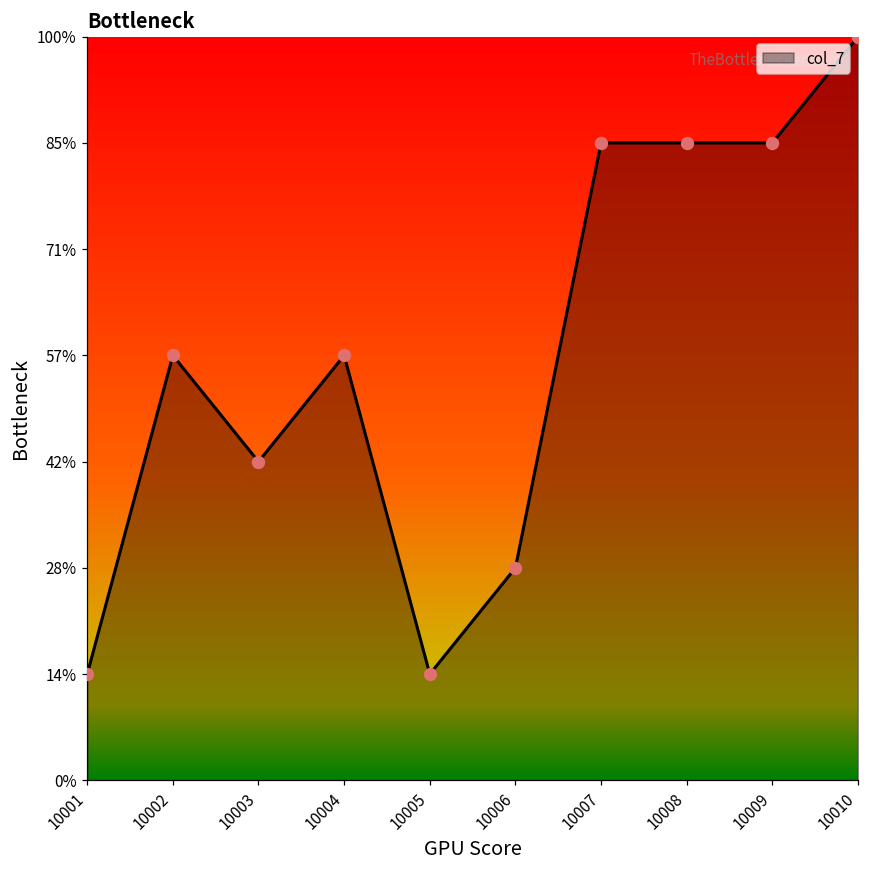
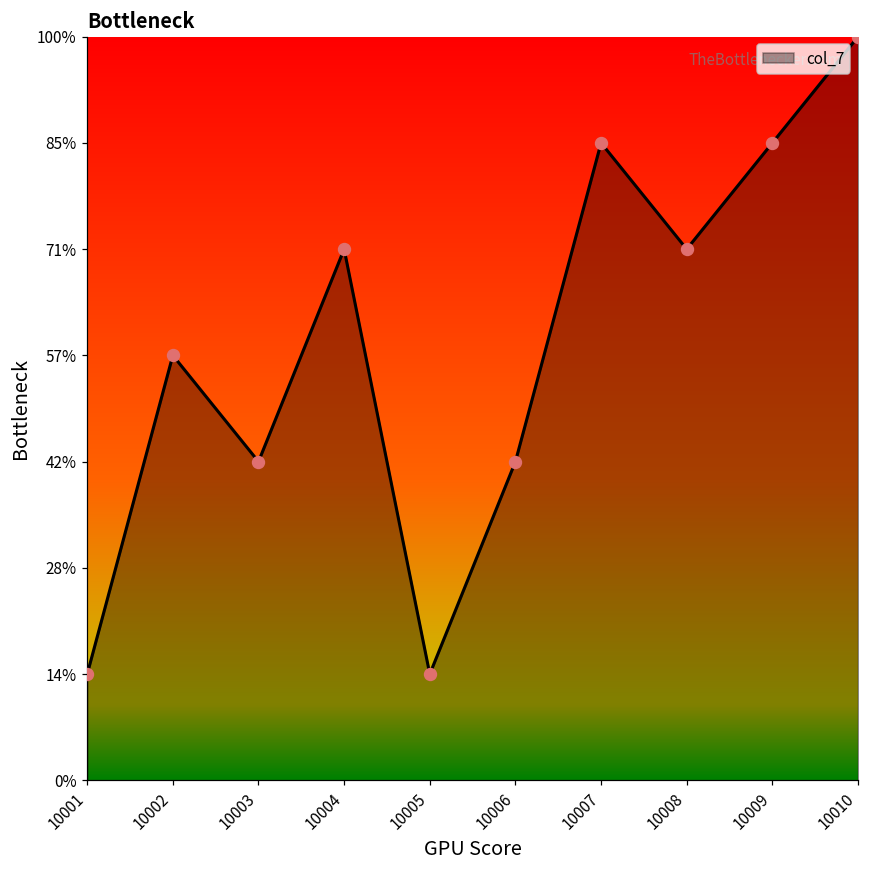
10004: 57% -> 71%
10006: 29% -> 43%
10008: 86% -> 71%
